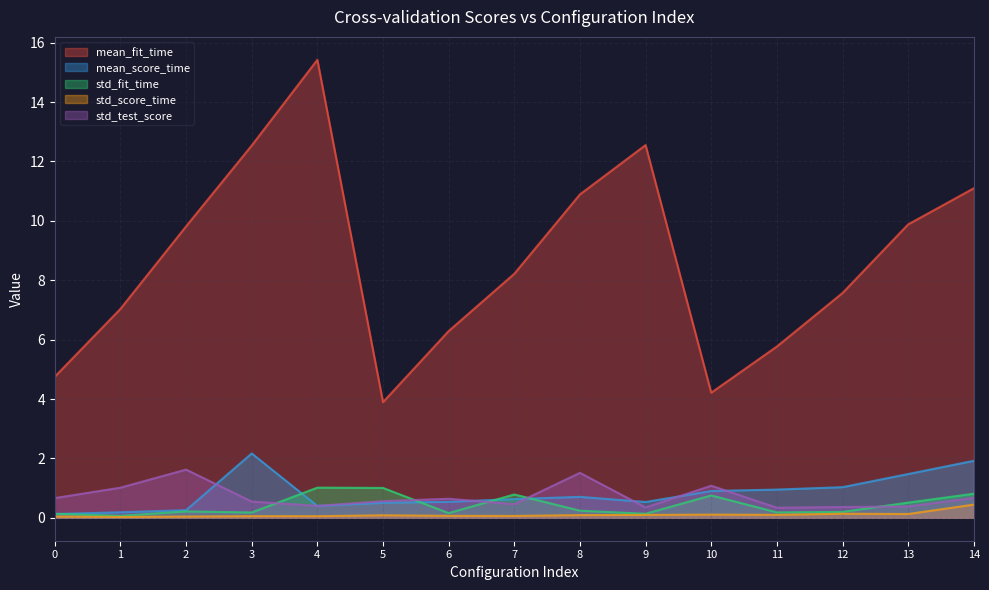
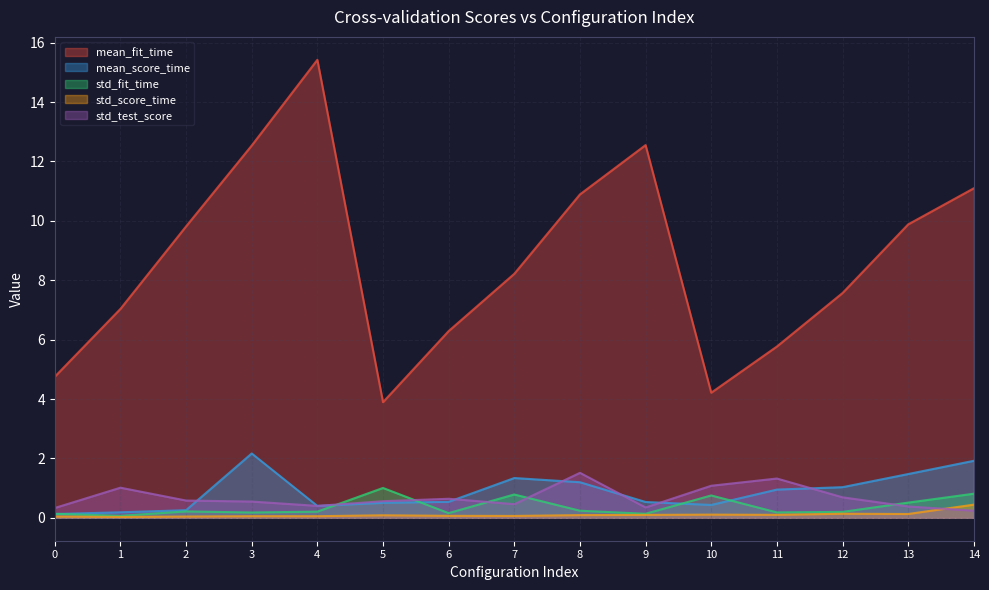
std_test_score, 0: 0.7 -> 0.3
std_test_score, 2: 1.6 -> 0.6
std_fit_time, 4: 1.0 -> 0.2
mean_score_time, 7: 0.6 -> 1.3
mean_score_time, 8: 0.7 -> 1.2
mean_score_time, 10: 0.9 -> 0.4
std_test_score, 11: 0.3 -> 1.3
std_test_score, 12: 0.4 -> 0.7
std_test_score, 14: 0.7 -> 0.2
